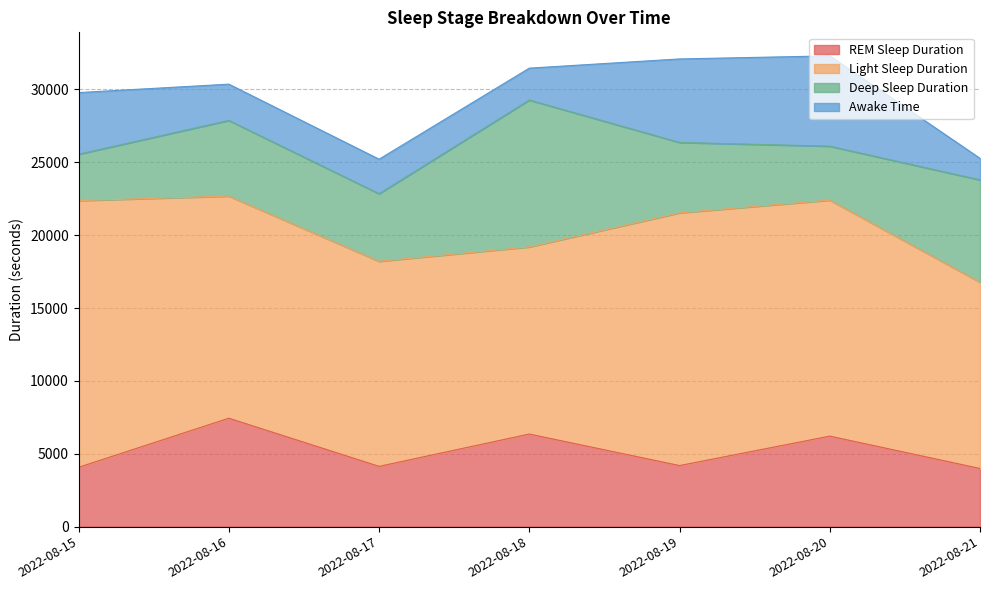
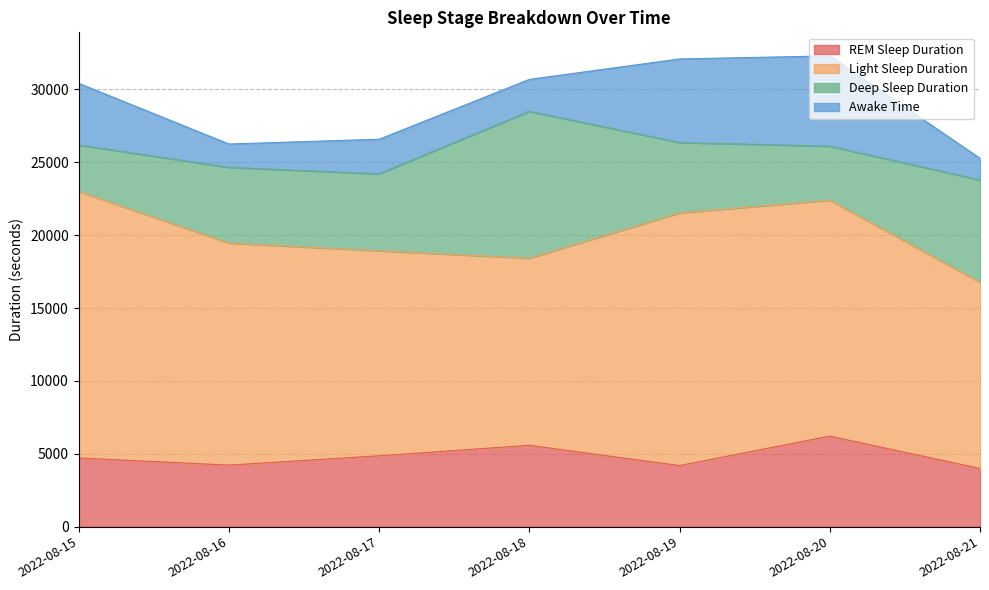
REM Sleep Duration, 2022-08-15: 4100 -> 4700
REM Sleep Duration, 2022-08-16: 7400 -> 4200
Awake Time, 2022-08-16: 2500 -> 1600
REM Sleep Duration, 2022-08-17: 4100 -> 4900
Deep Sleep Duration, 2022-08-17: 4600 -> 5300
REM Sleep Duration, 2022-08-18: 6400 -> 5600
